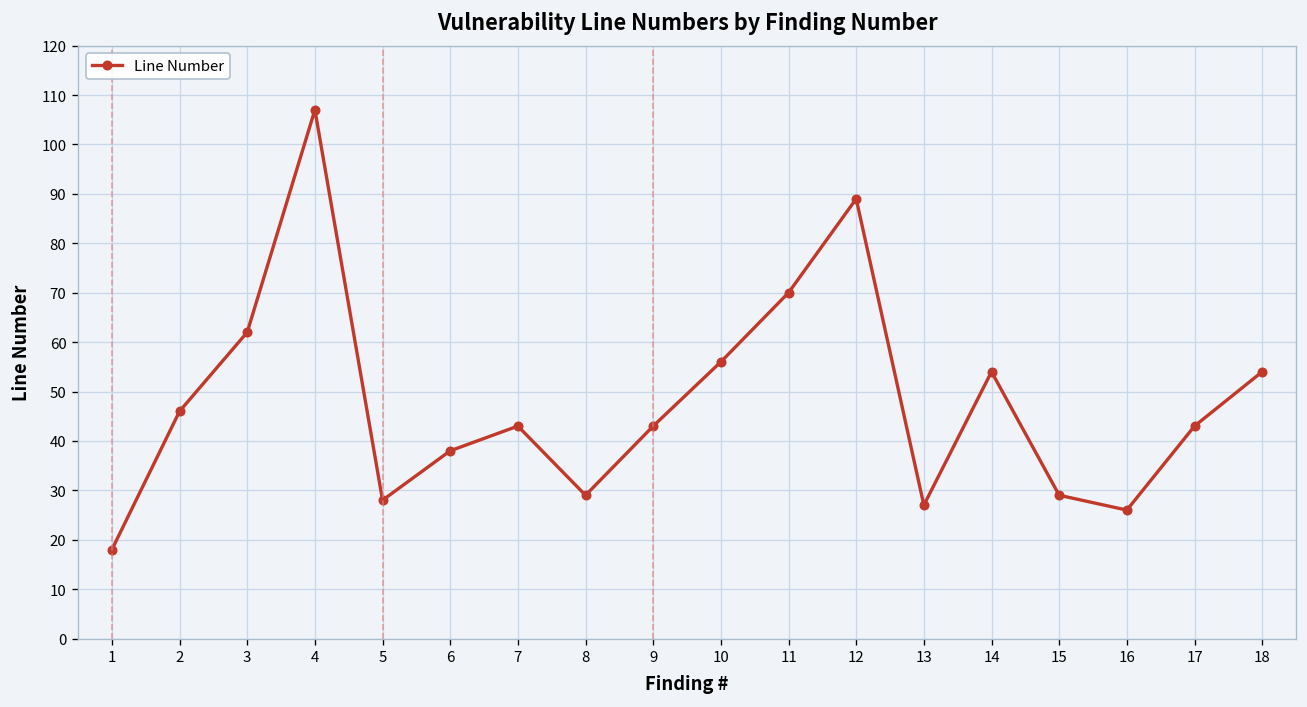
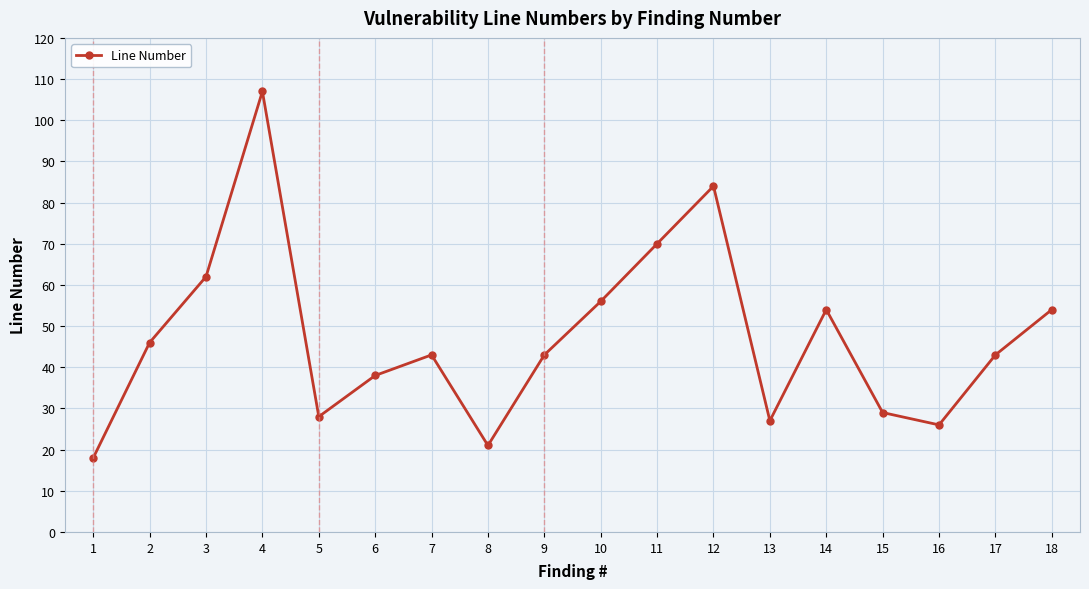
8: 29 -> 21
12: 89 -> 84
